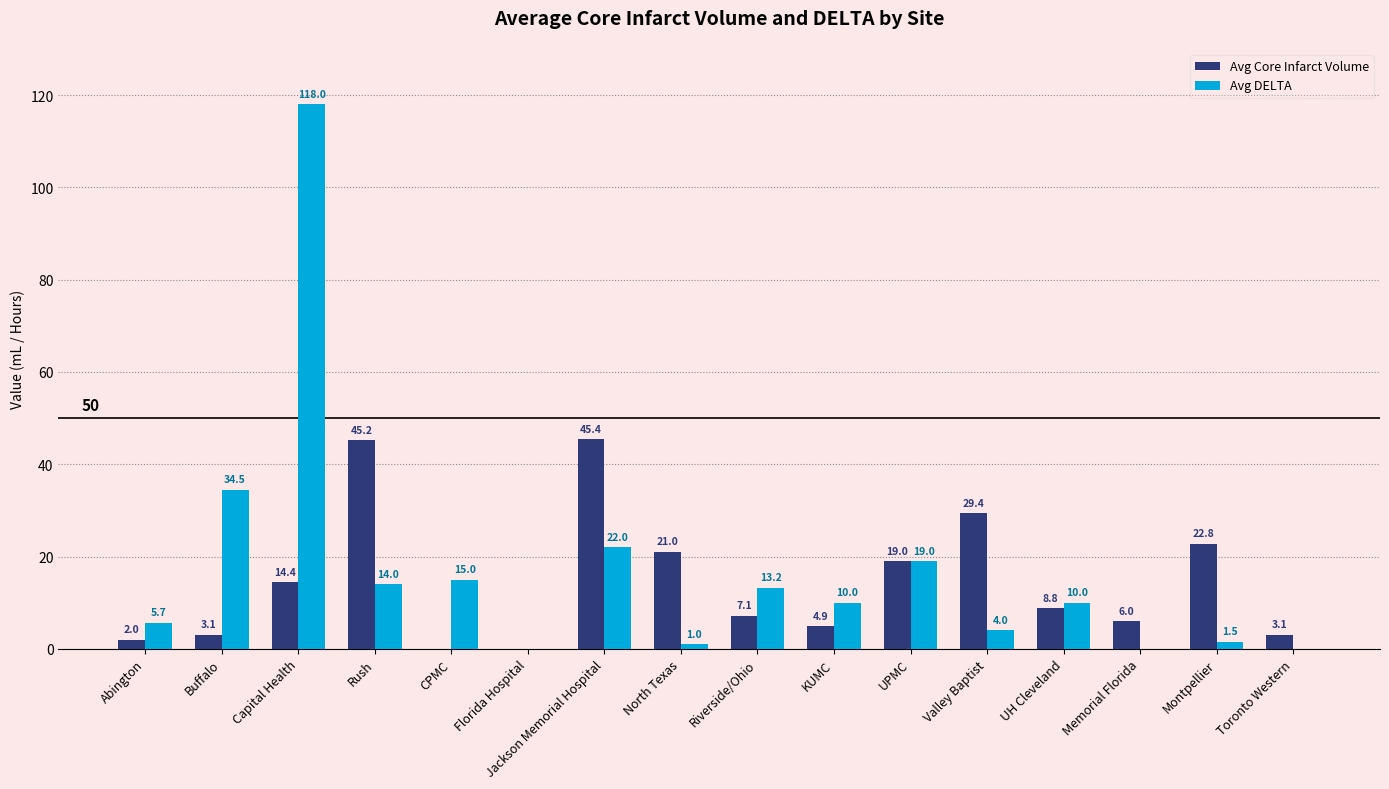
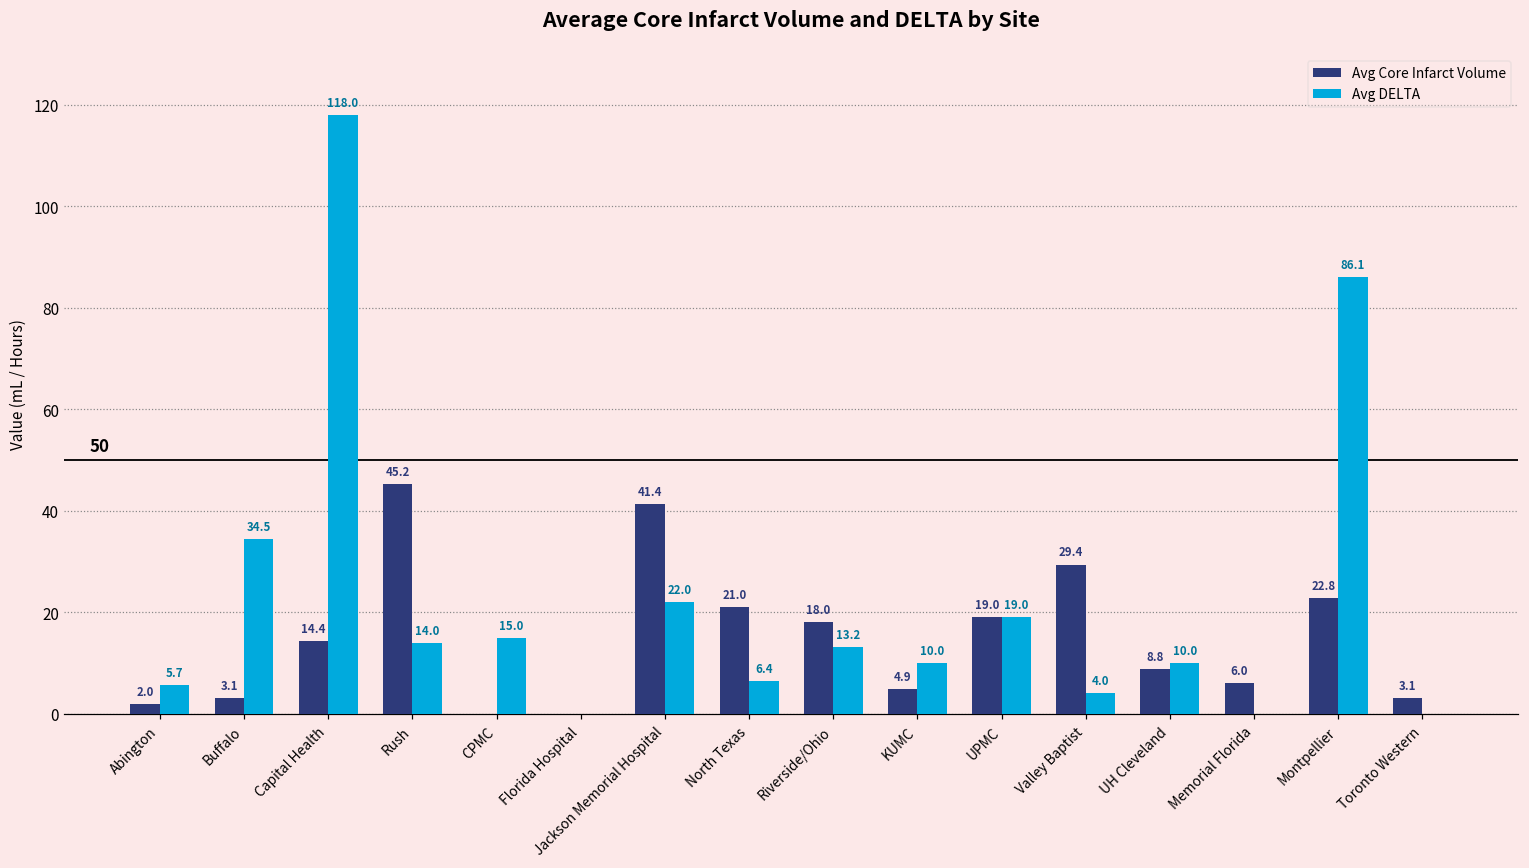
Avg Core Infarct Volume, Jackson Memorial Hospital: 45.4 -> 41.4
Avg DELTA, North Texas: 1.0 -> 6.4
Avg Core Infarct Volume, Riverside/Ohio: 7.1 -> 18.0
Avg DELTA, Montpellier: 1.5 -> 86.1
